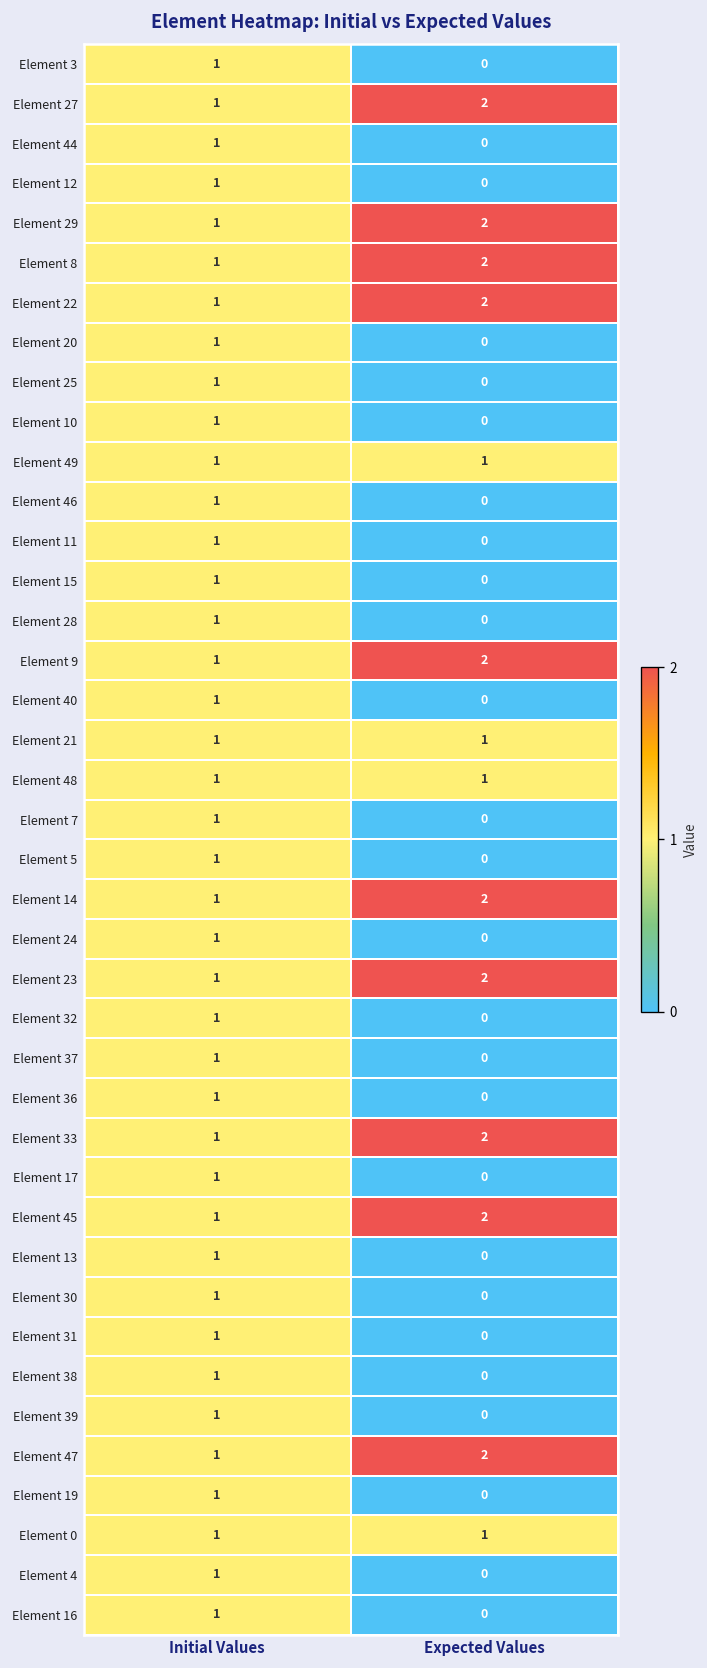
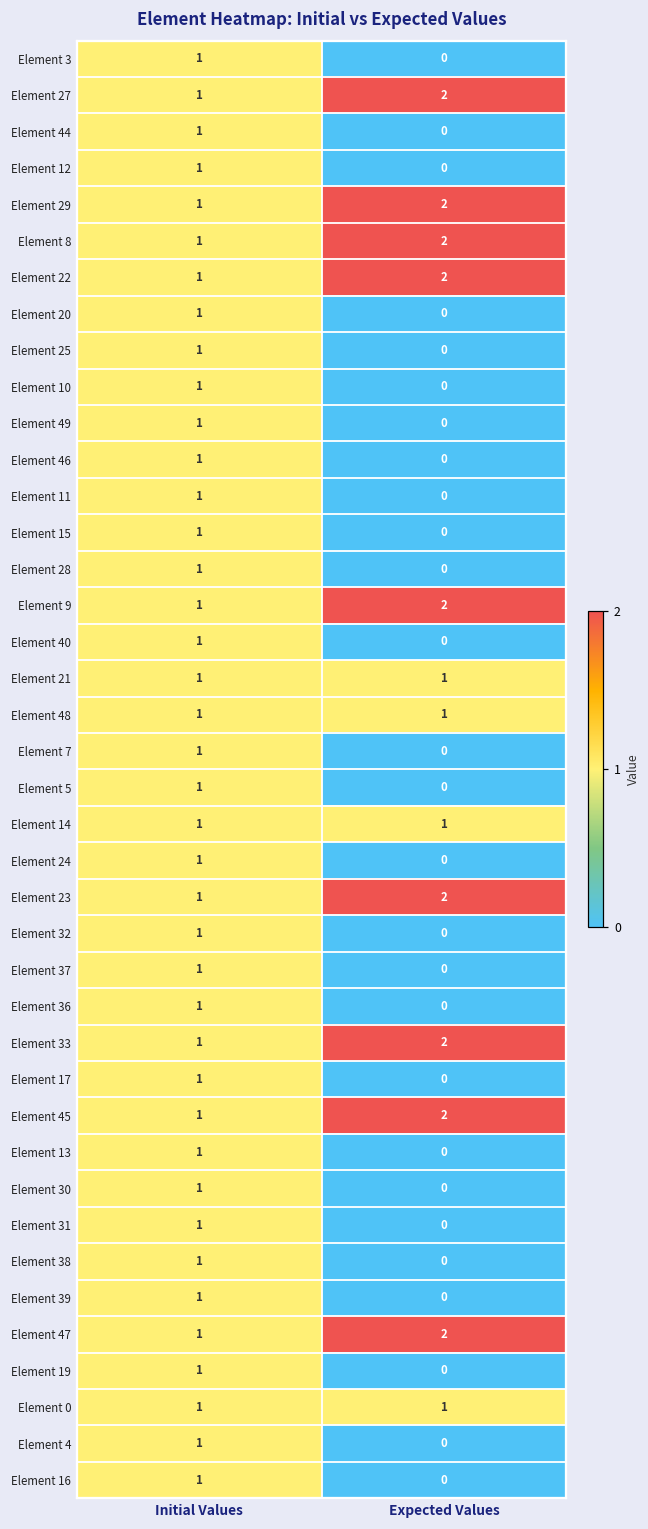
Element 49, Expected Values: 1 -> 0
Element 14, Expected Values: 2 -> 1
